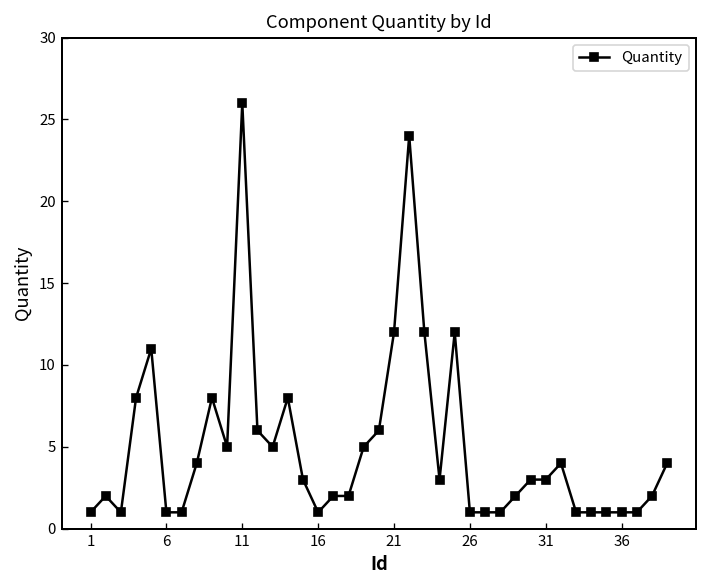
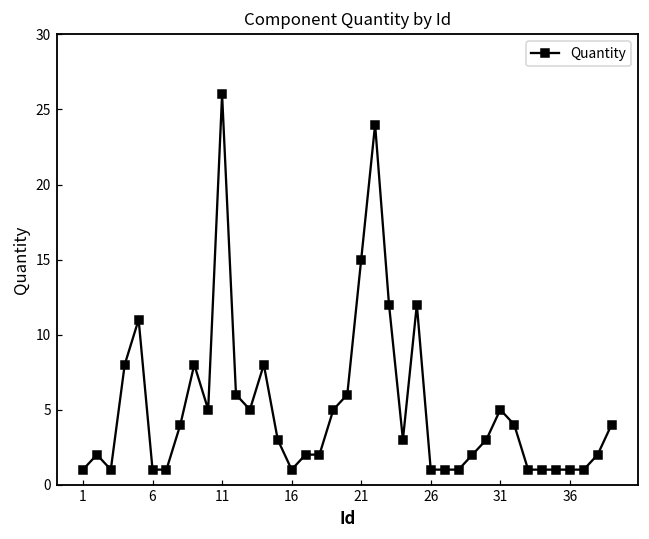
21: 12 -> 15
31: 3 -> 5
